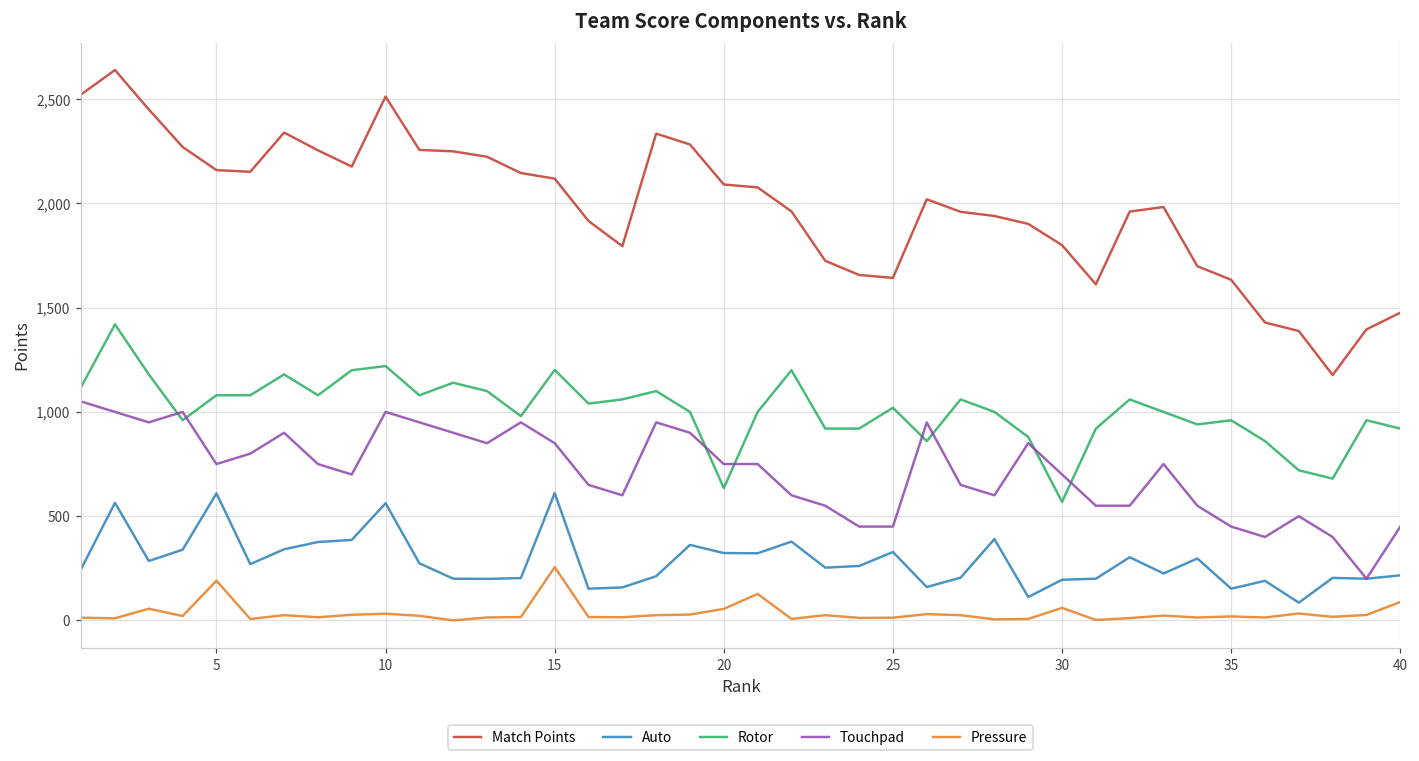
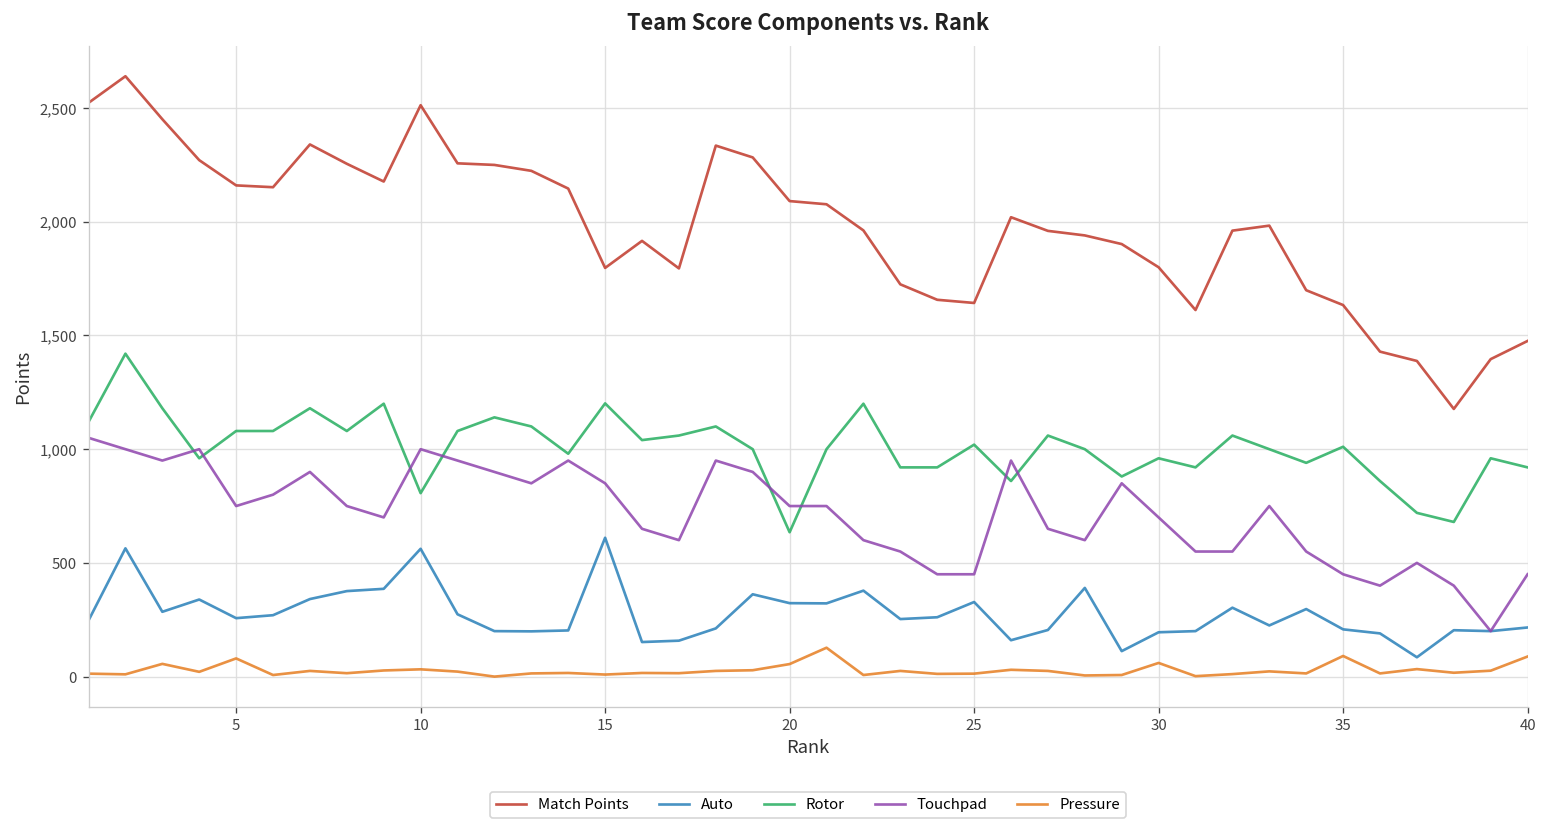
Auto, 5: 610 -> 260
Pressure, 5: 190 -> 80
Rotor, 10: 1,220 -> 810
Match Points, 15: 2,120 -> 1,800
Pressure, 15: 260 -> 10
Rotor, 30: 570 -> 960
Auto, 35: 150 -> 210
Rotor, 35: 960 -> 1,010
Pressure, 35: 20 -> 90
